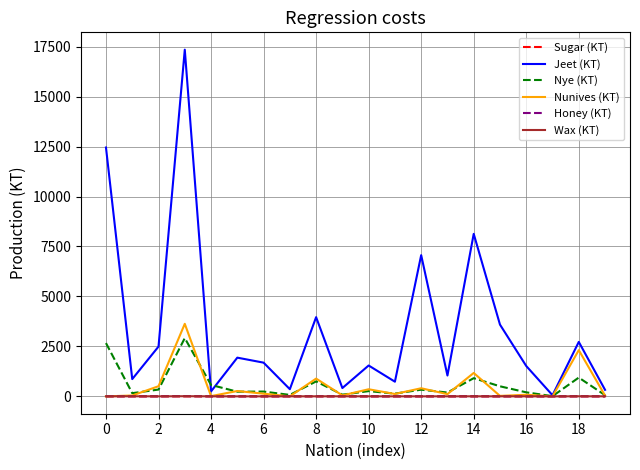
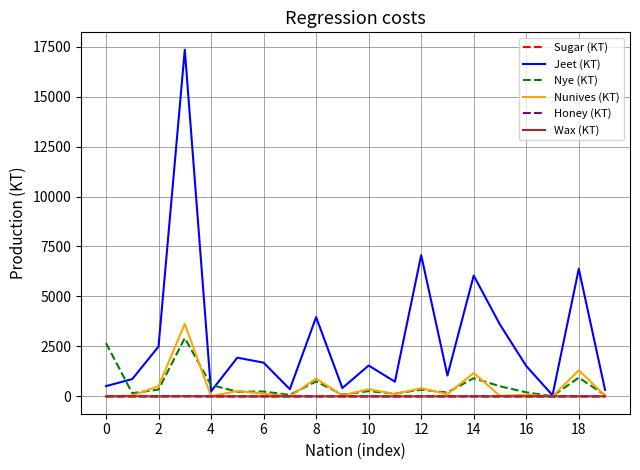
Jeet (KT), 0: 12500 -> 500
Jeet (KT), 14: 8100 -> 6000
Jeet (KT), 18: 2700 -> 6400
Nunives (KT), 18: 2300 -> 1300
